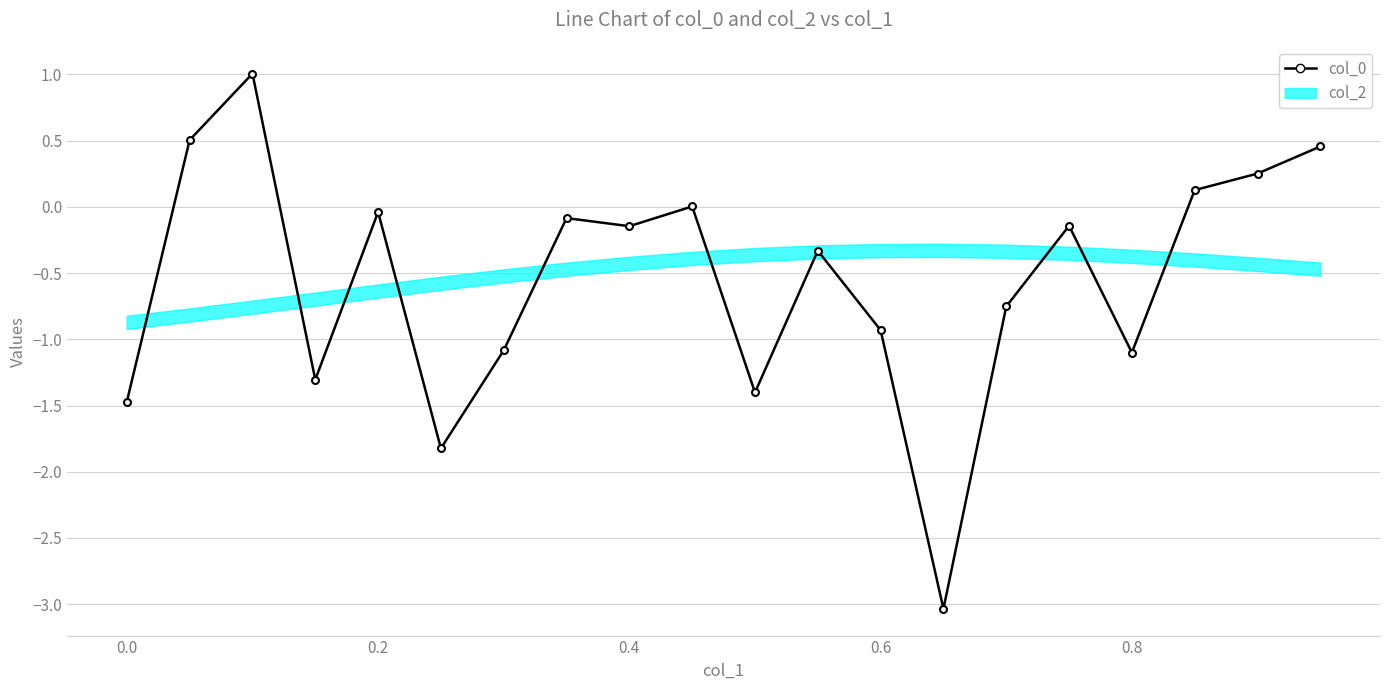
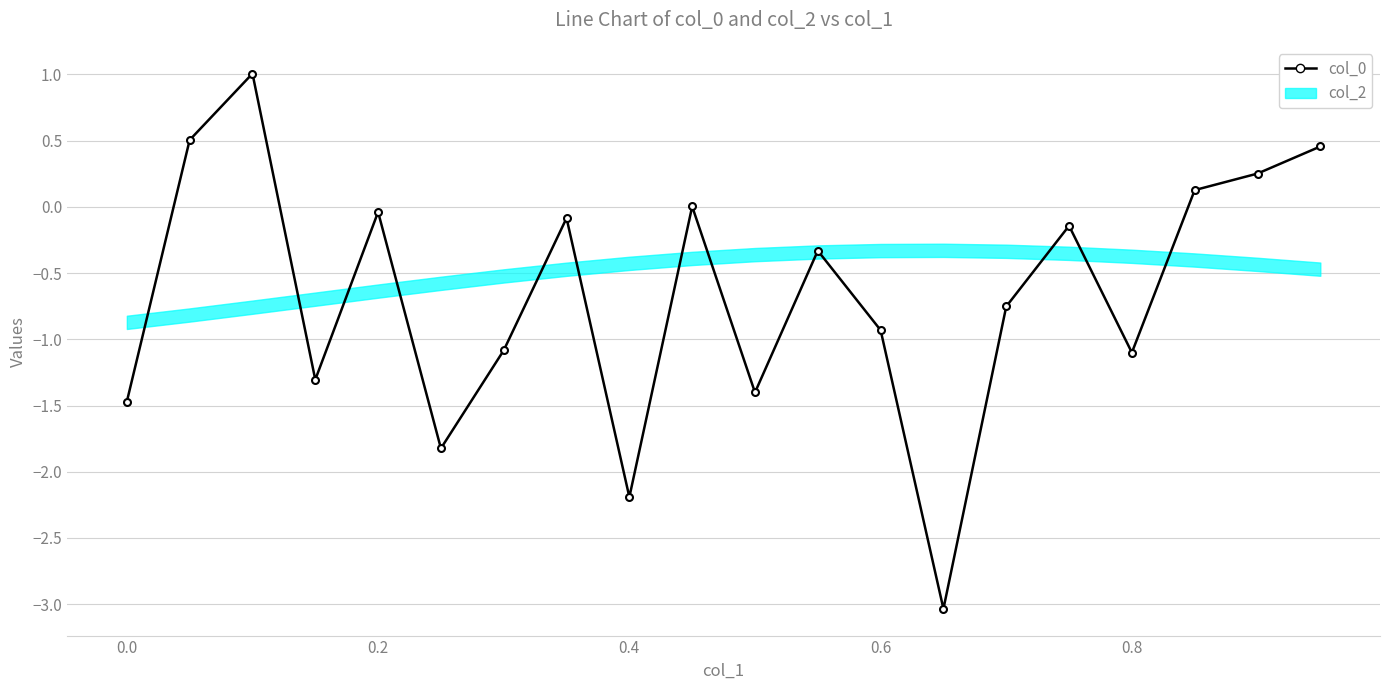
col_0, 0.4: -0.15 -> -2.19
